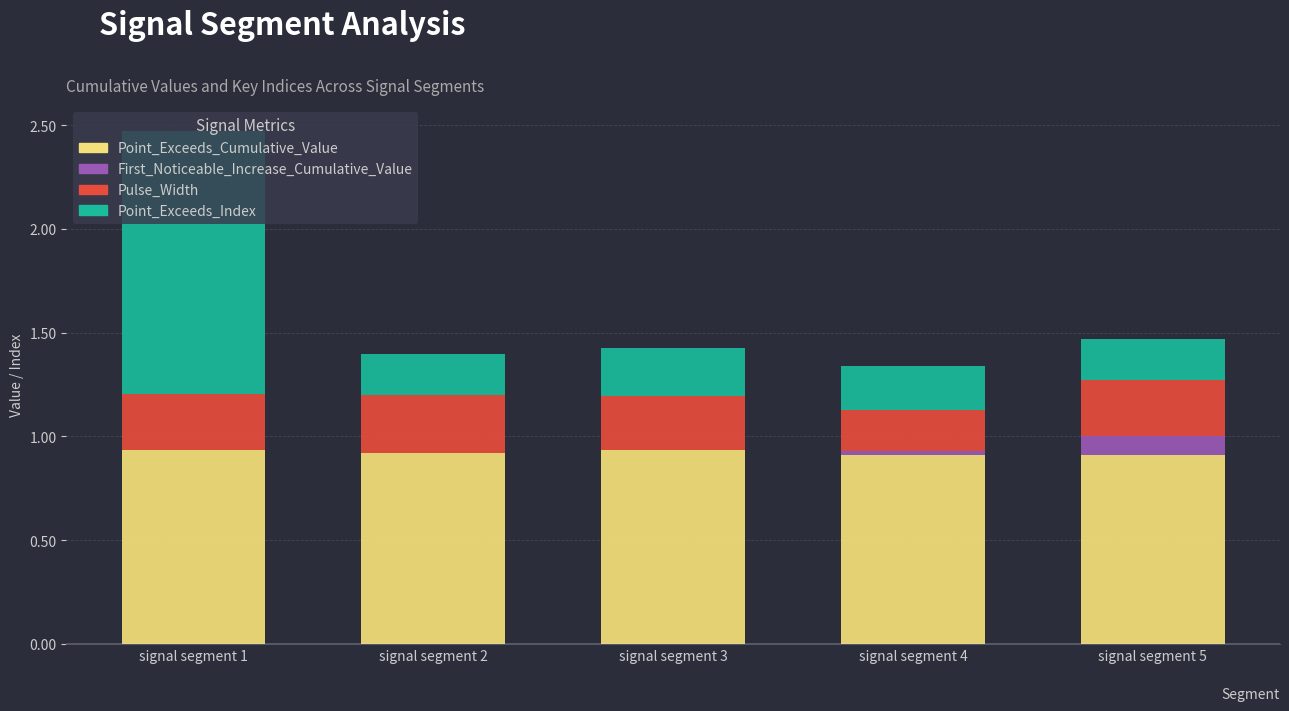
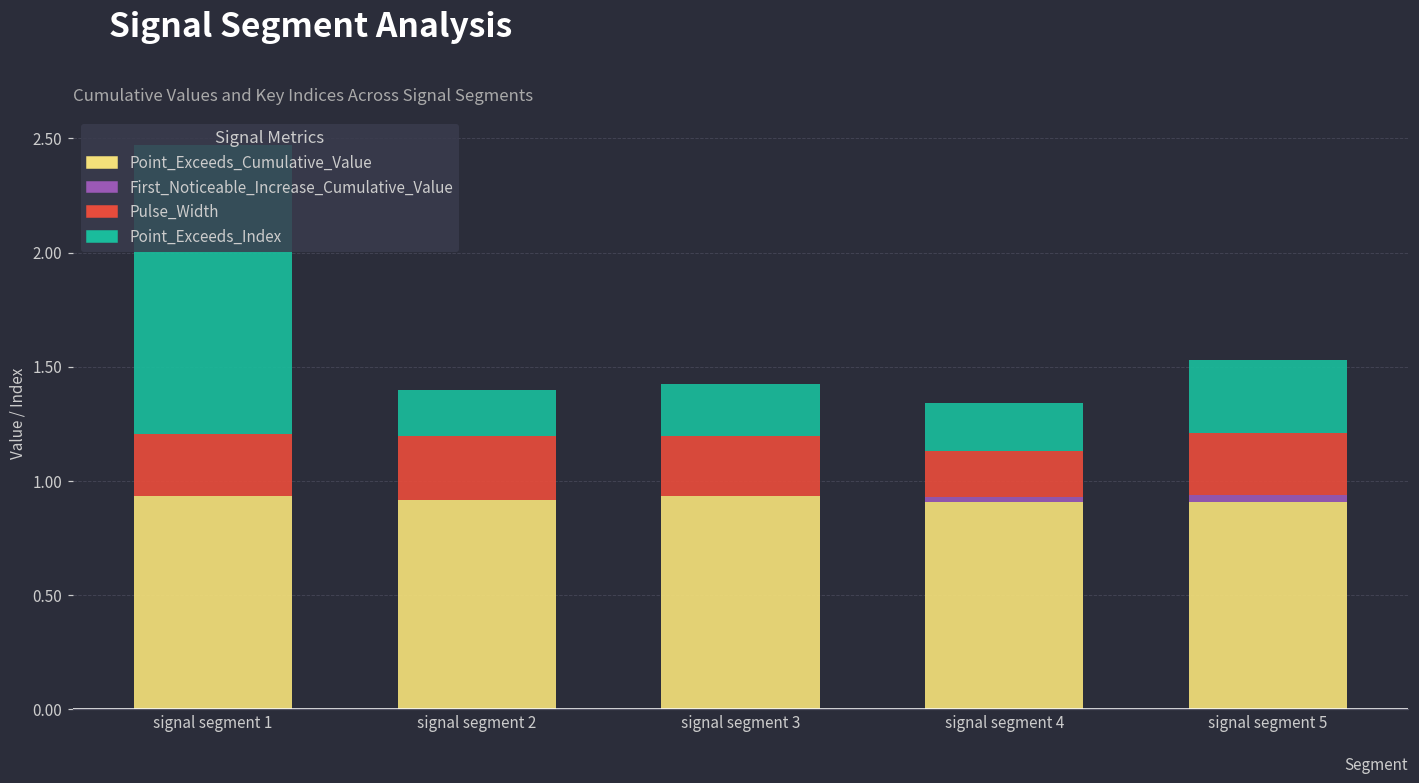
First_Noticeable_Increase_Cumulative_Value, signal segment 5: 0.09 -> 0.03
Point_Exceeds_Index, signal segment 5: 0.20 -> 0.32
